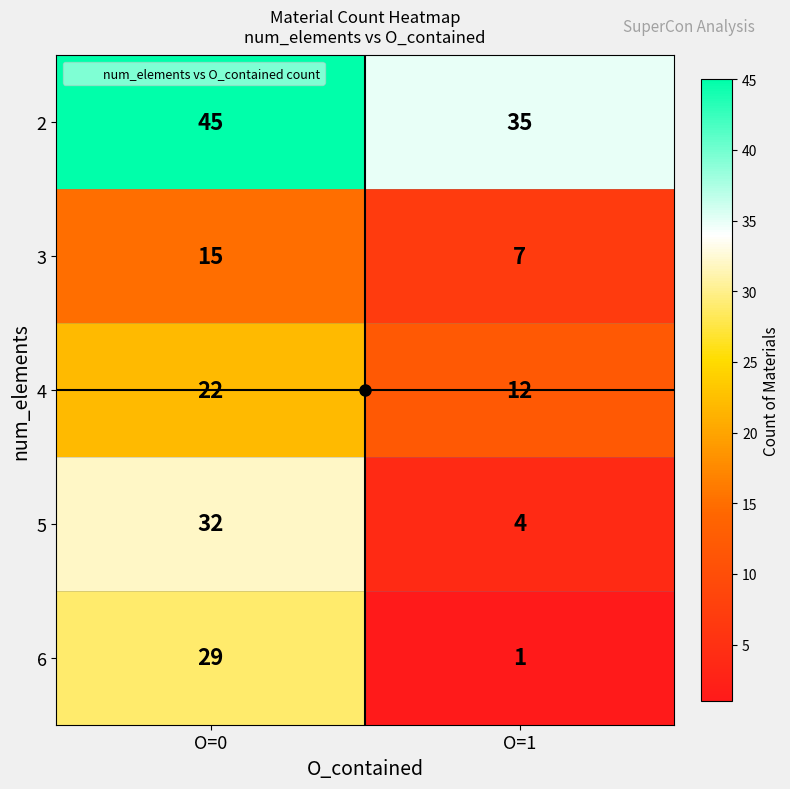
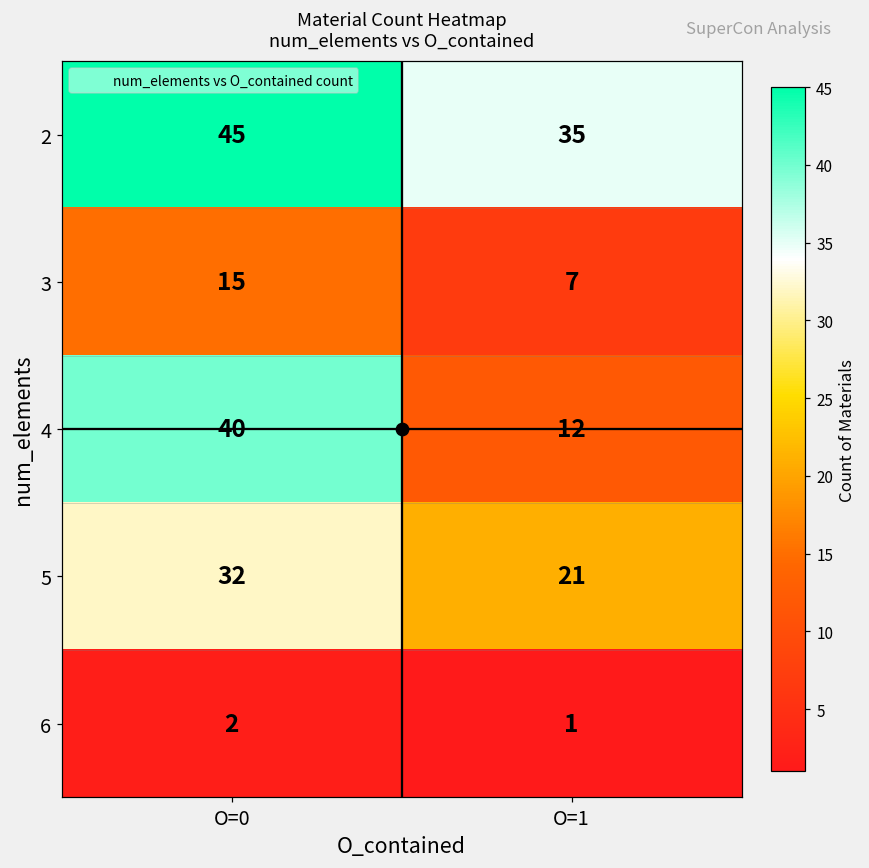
4, O=0: 22 -> 40
5, O=1: 4 -> 21
6, O=0: 29 -> 2
